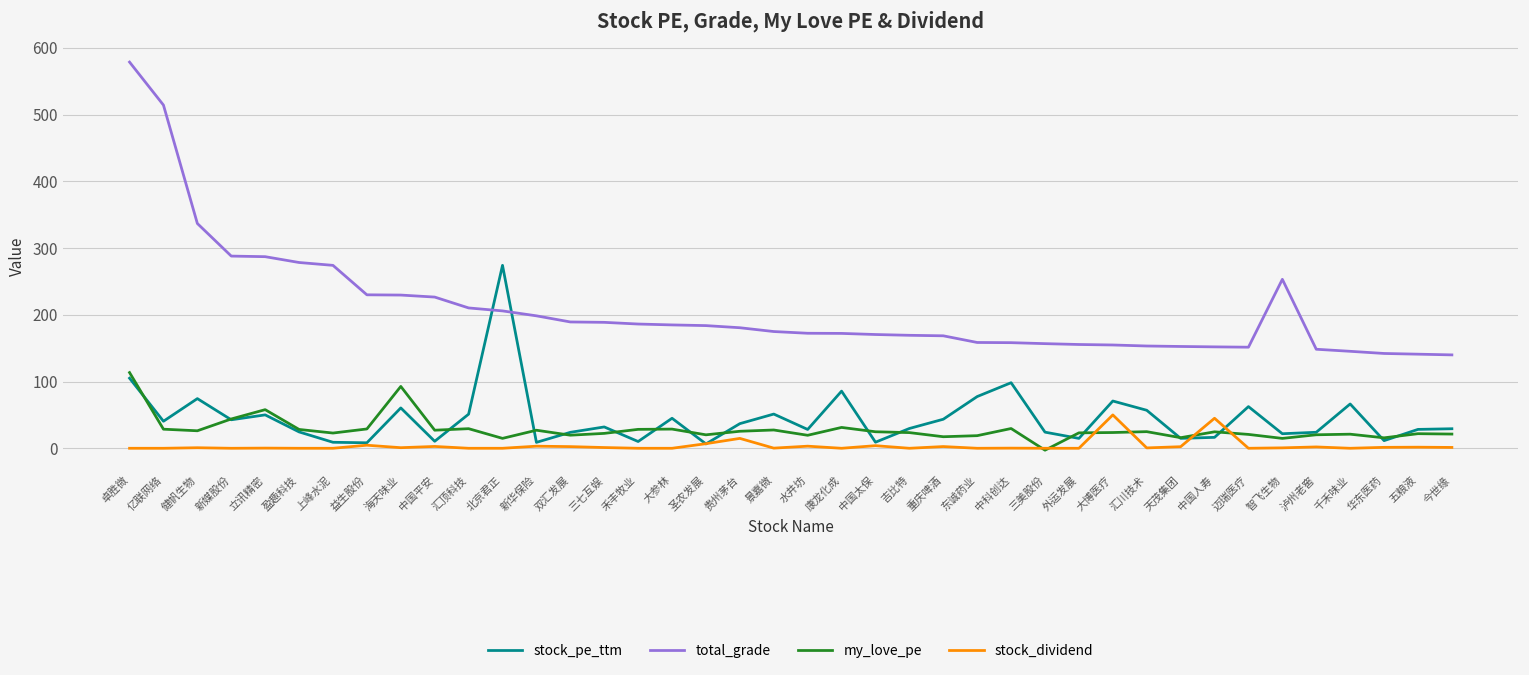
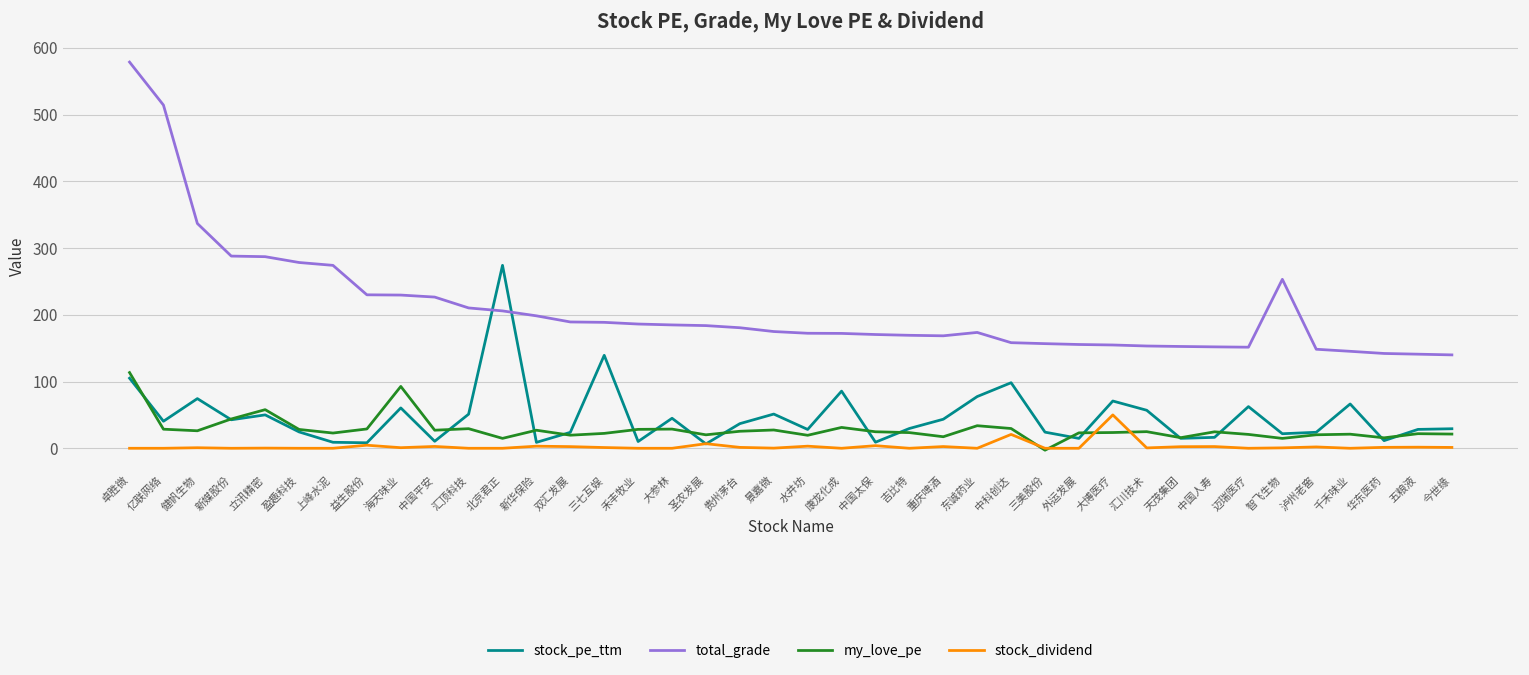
stock_pe_ttm, 三七互娱: 30 -> 140
stock_dividend, 贵州茅台: 10 -> 0
total_grade, 东诚药业: 160 -> 170
my_love_pe, 东诚药业: 20 -> 30
stock_dividend, 中科创达: 0 -> 20
stock_dividend, 中国人寿: 40 -> 0
